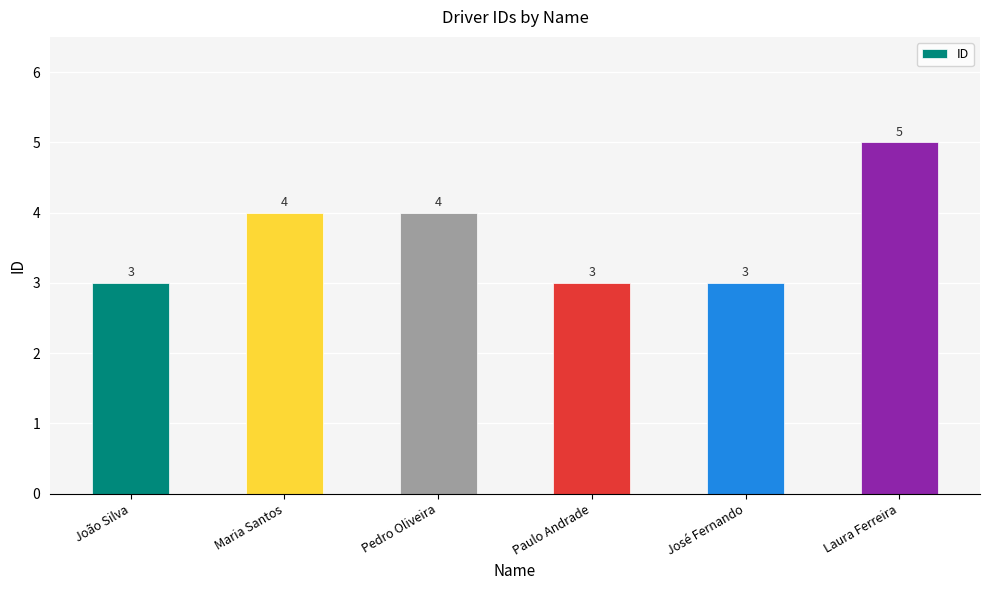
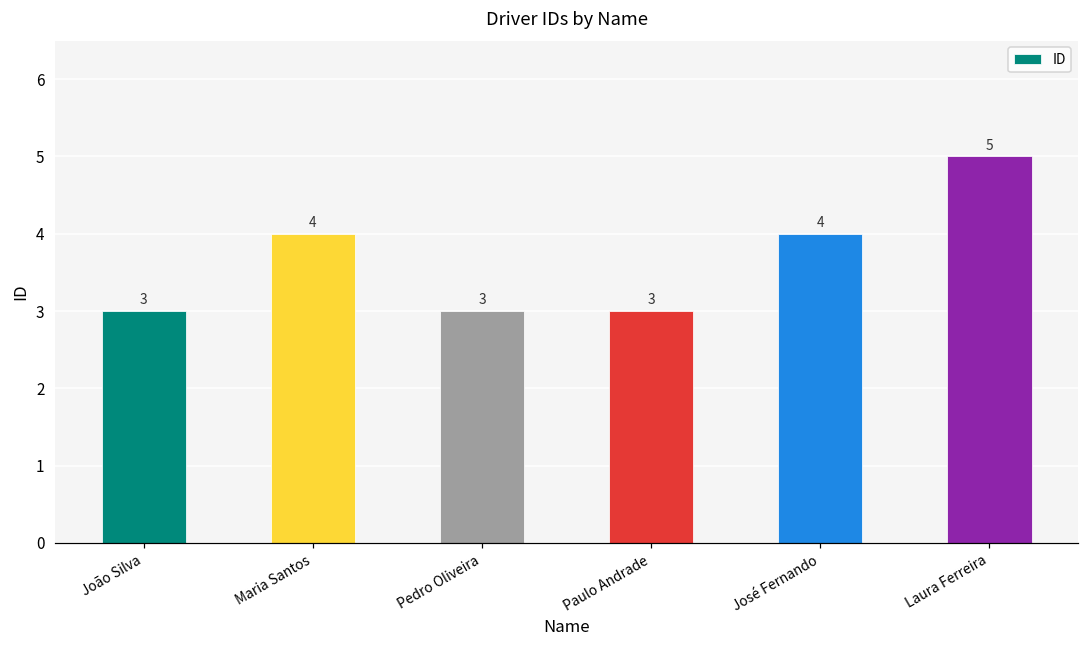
Pedro Oliveira: 4 -> 3
José Fernando: 3 -> 4
